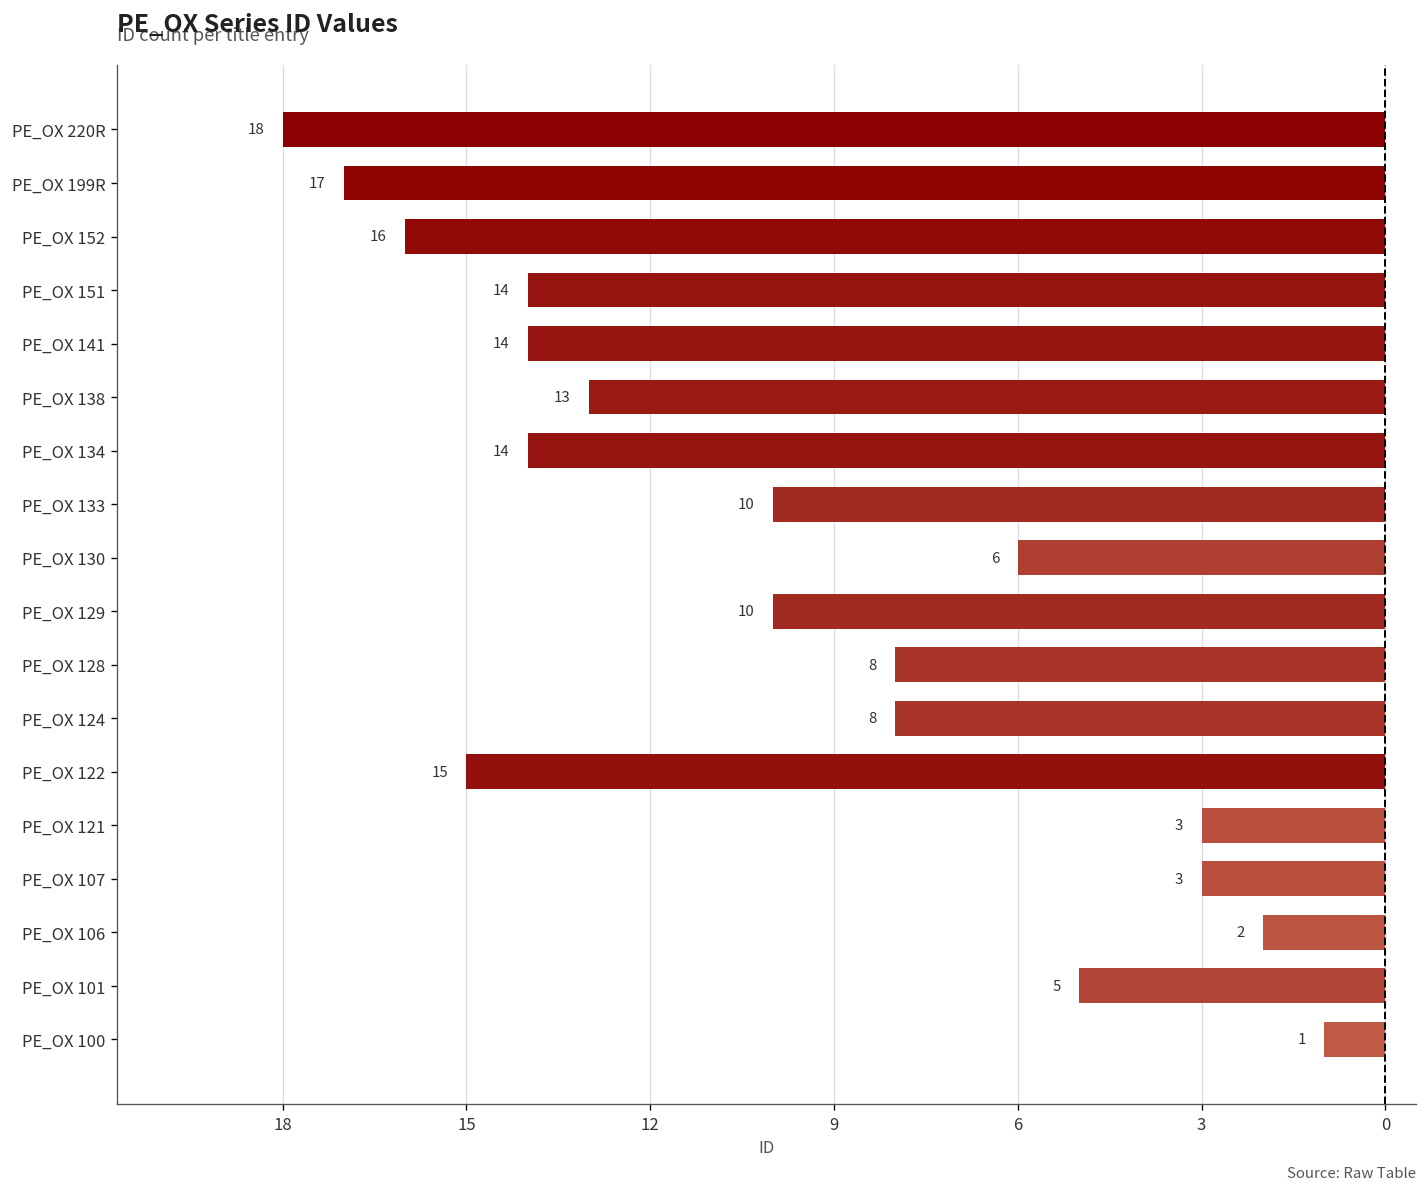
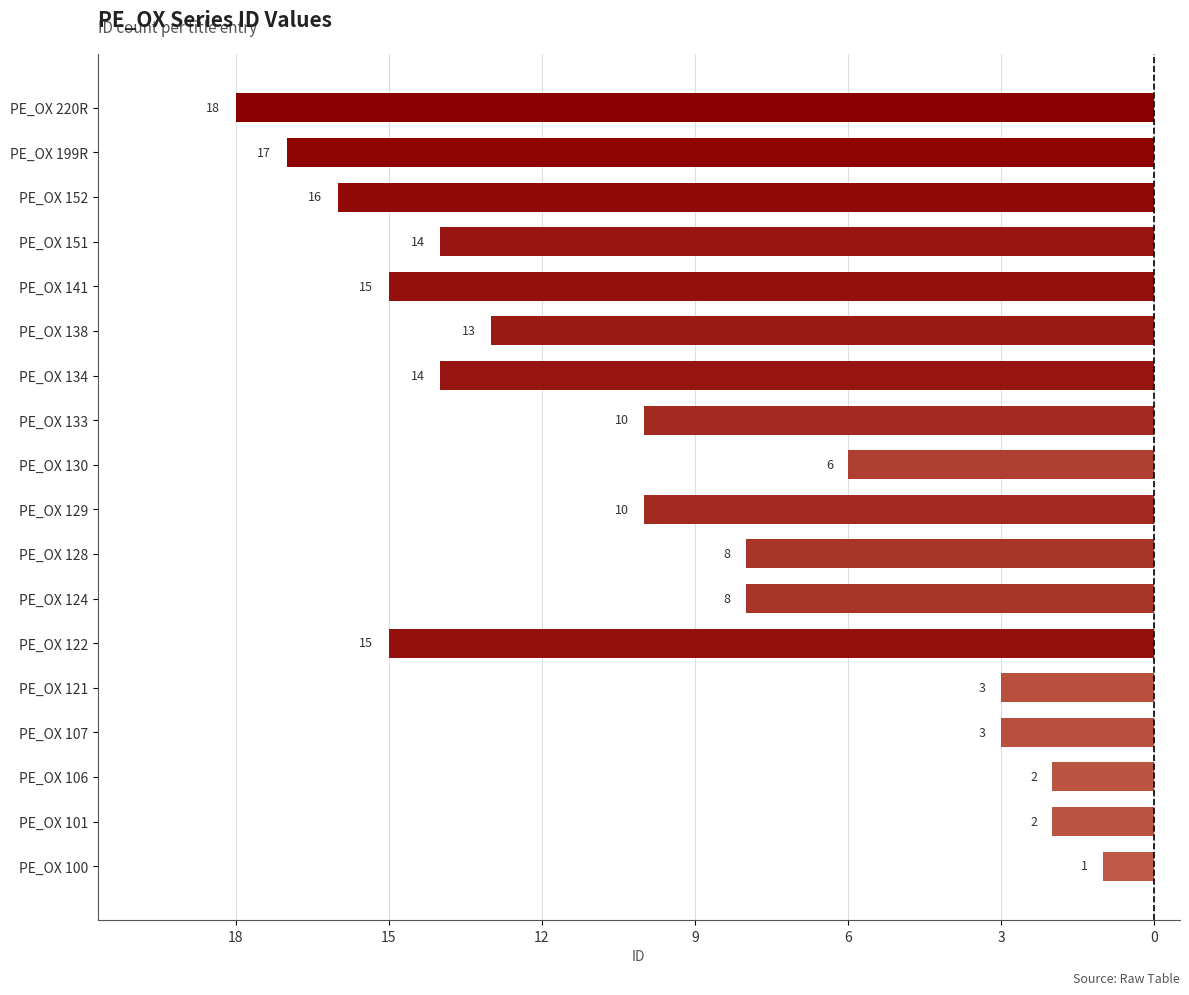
PE_OX 141: 14 -> 15
PE_OX 101: 5 -> 2
